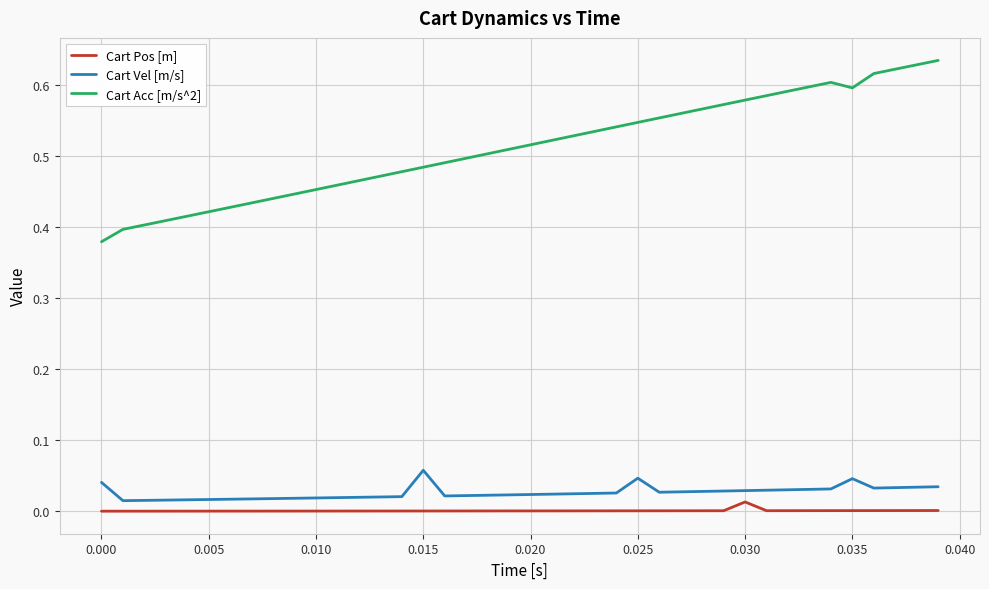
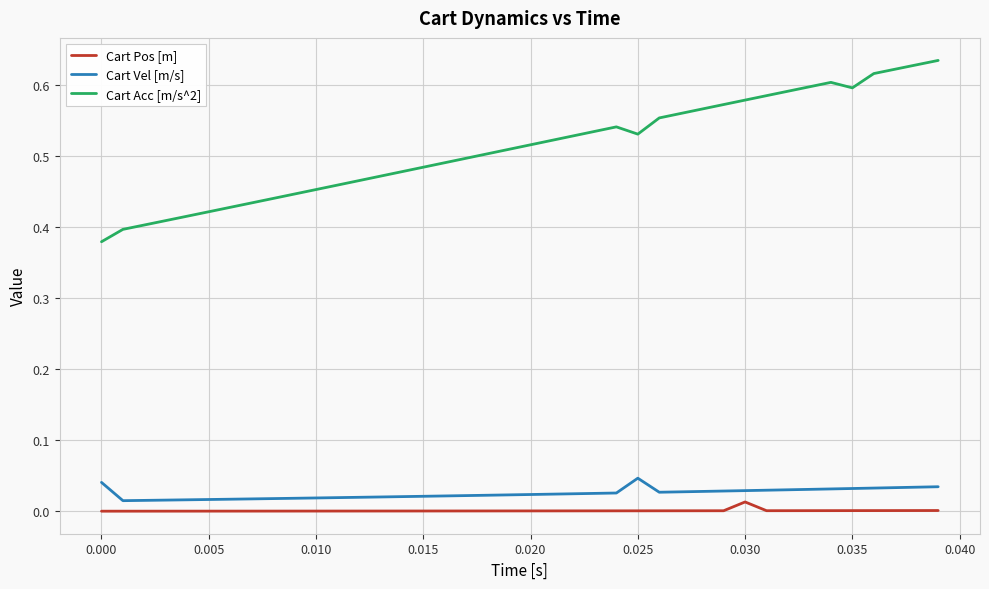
Cart Vel [m/s], 0.015: 0.06 -> 0.02
Cart Acc [m/s^2], 0.025: 0.55 -> 0.53
Cart Vel [m/s], 0.035: 0.05 -> 0.03
